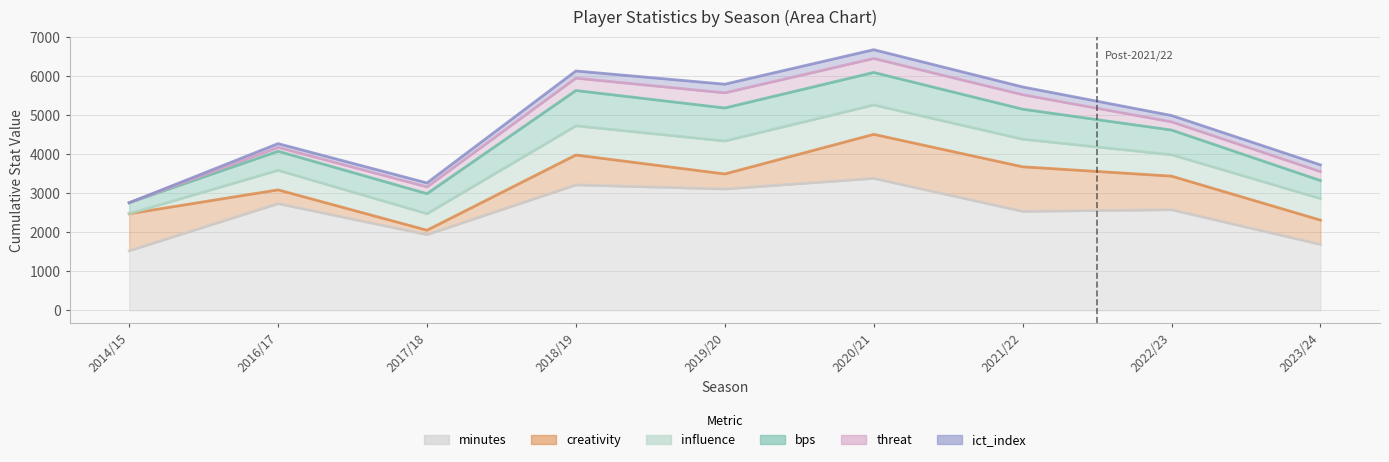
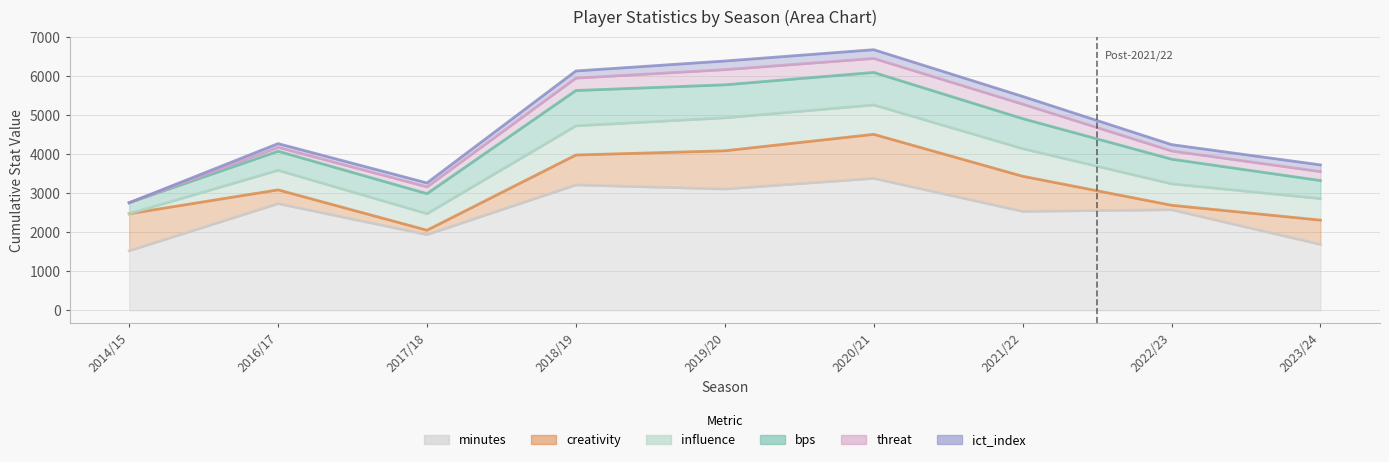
creativity, 2019/20: 400 -> 1000
creativity, 2021/22: 1100 -> 900
creativity, 2022/23: 900 -> 100
